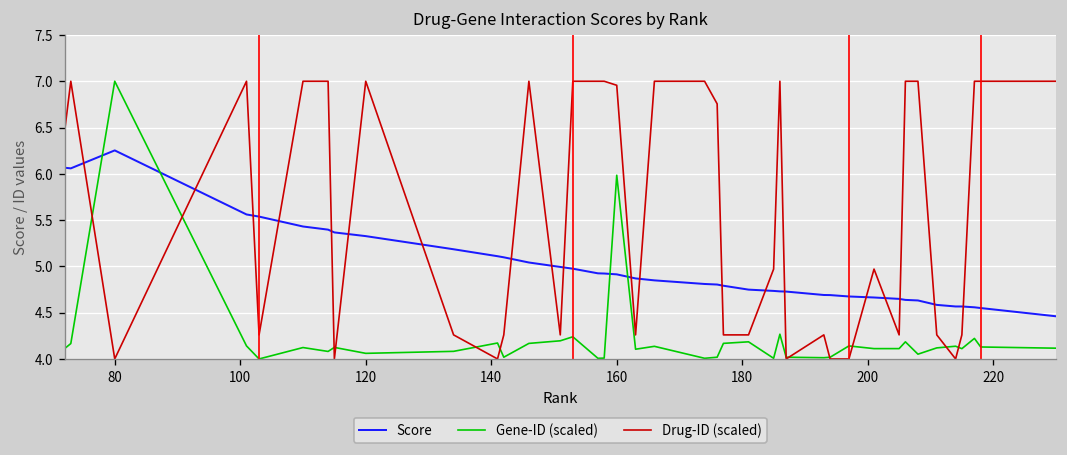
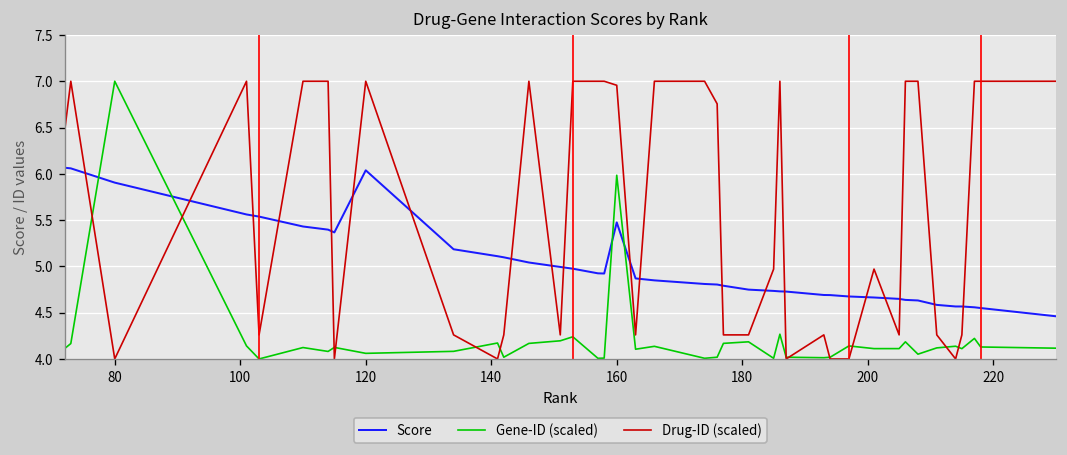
Score, 80: 6.3 -> 5.9
Score, 120: 5.3 -> 6.0
Score, 160: 4.9 -> 5.5
